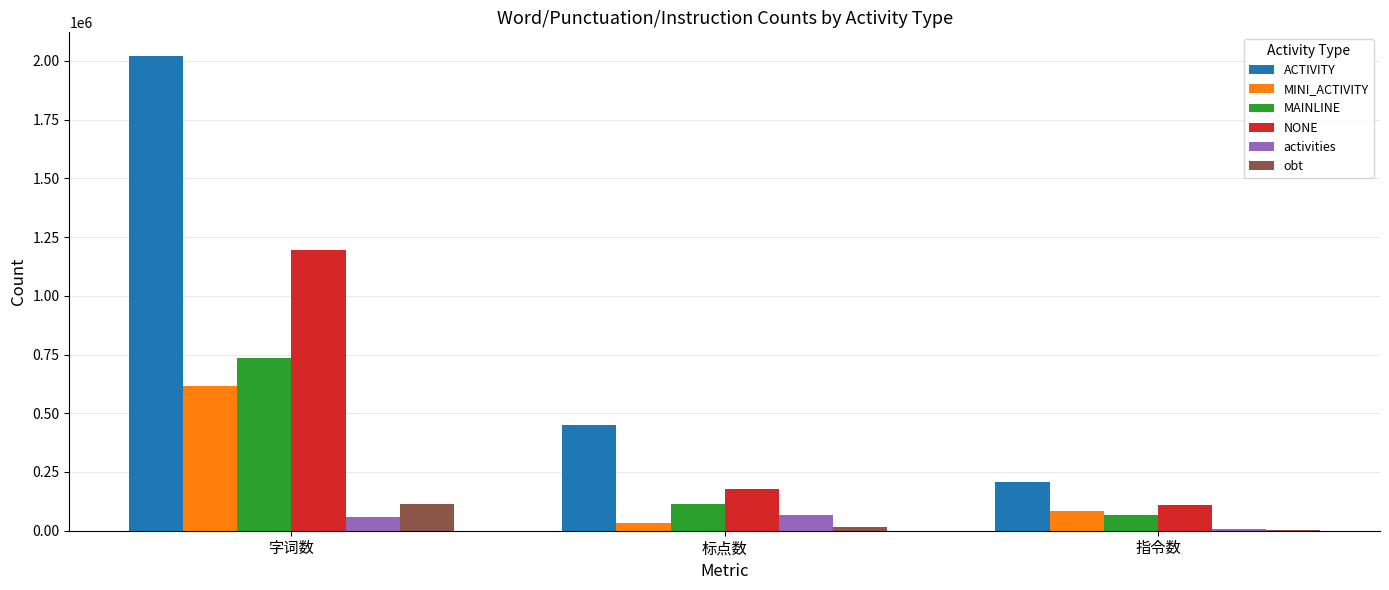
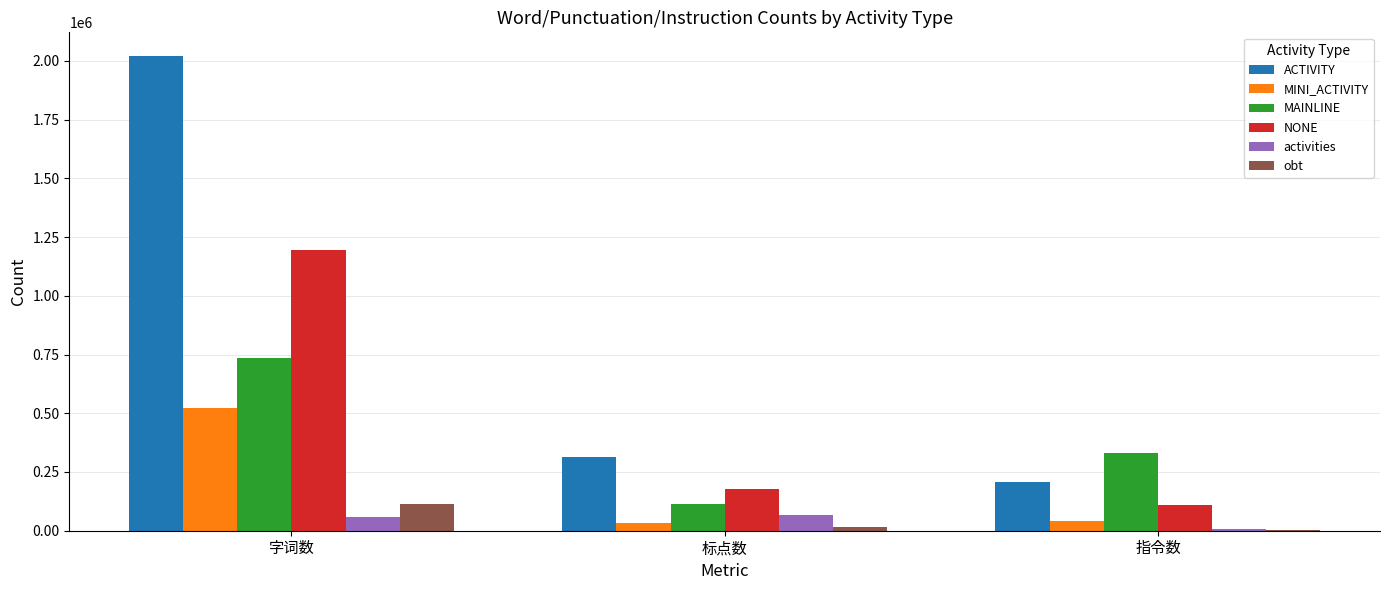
MINI_ACTIVITY, 字词数: 620000 -> 520000
ACTIVITY, 标点数: 450000 -> 320000
MINI_ACTIVITY, 指令数: 80000 -> 40000
MAINLINE, 指令数: 70000 -> 330000
